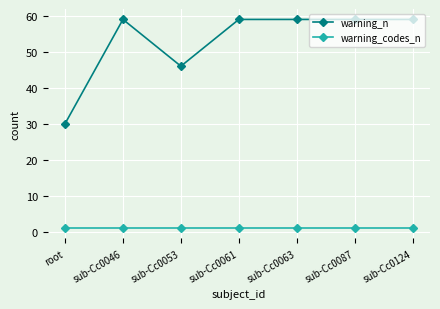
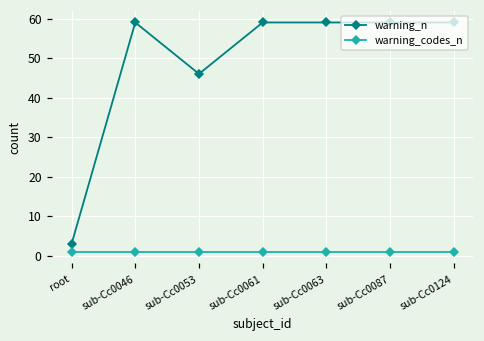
warning_n, root: 30 -> 3
